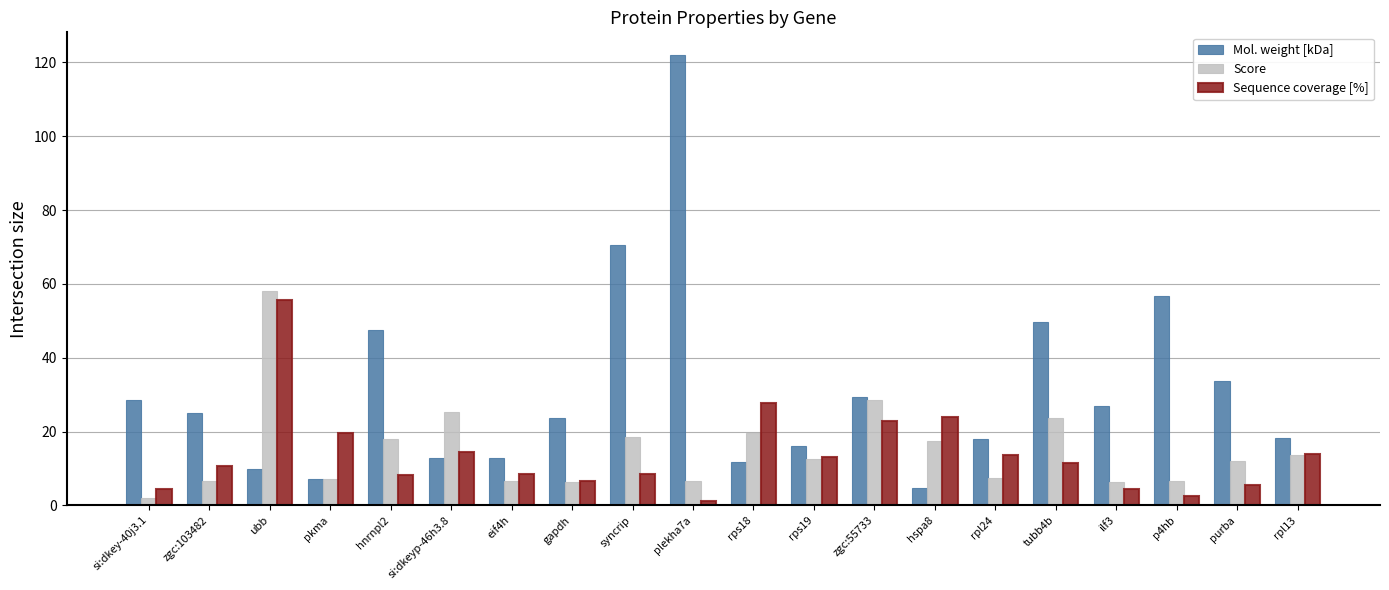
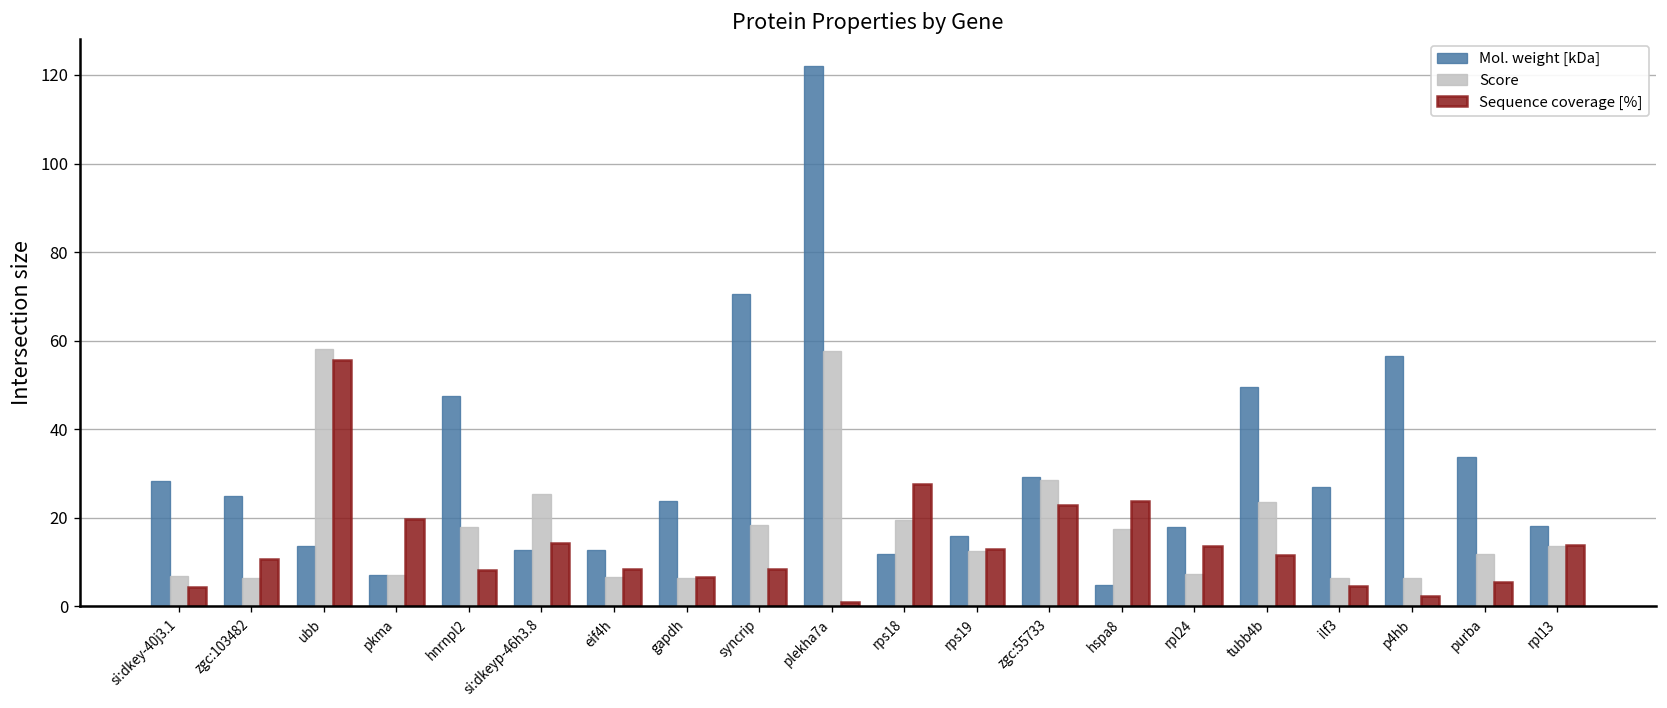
Score, si:dkey-40j3.1: 2 -> 7
Mol. weight [kDa], ubb: 10 -> 14
Score, plekha7a: 7 -> 58
